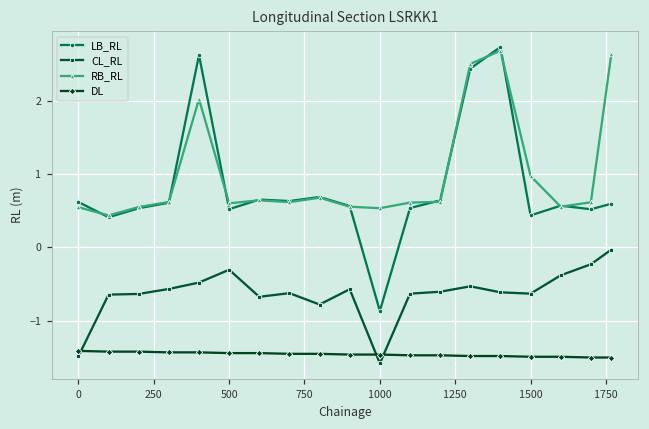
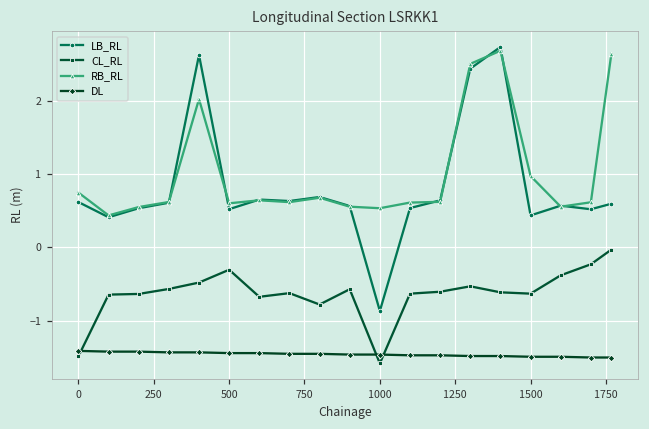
RB_RL, 0: 0.5 -> 0.7
